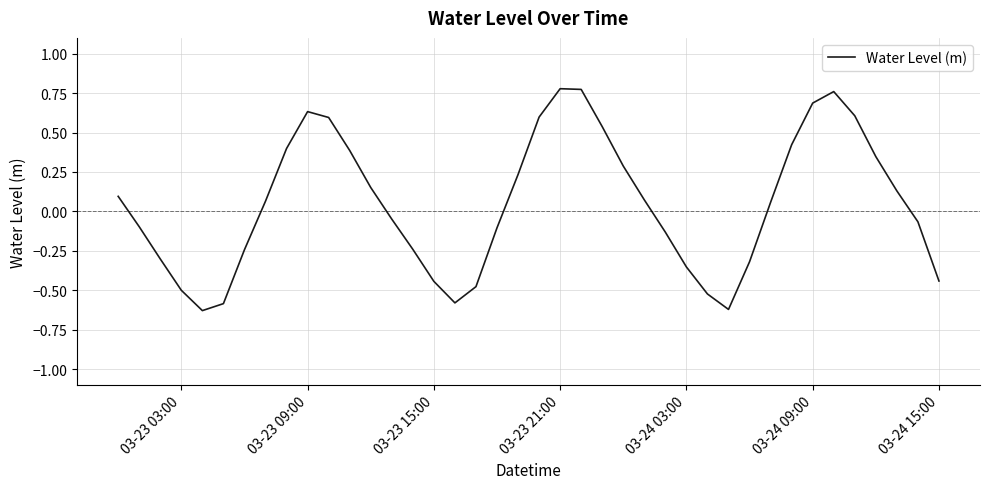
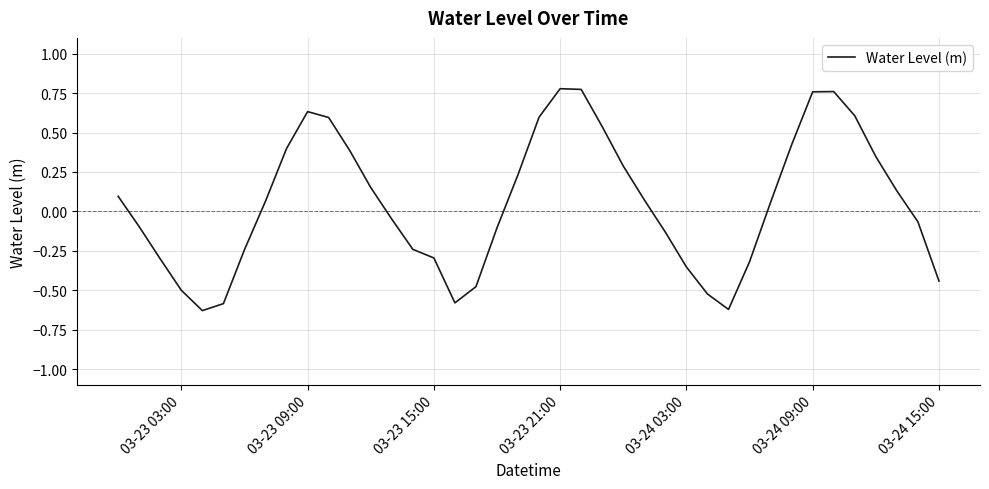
03-23 15:00: -0.44 -> -0.30
03-24 09:00: 0.69 -> 0.76
